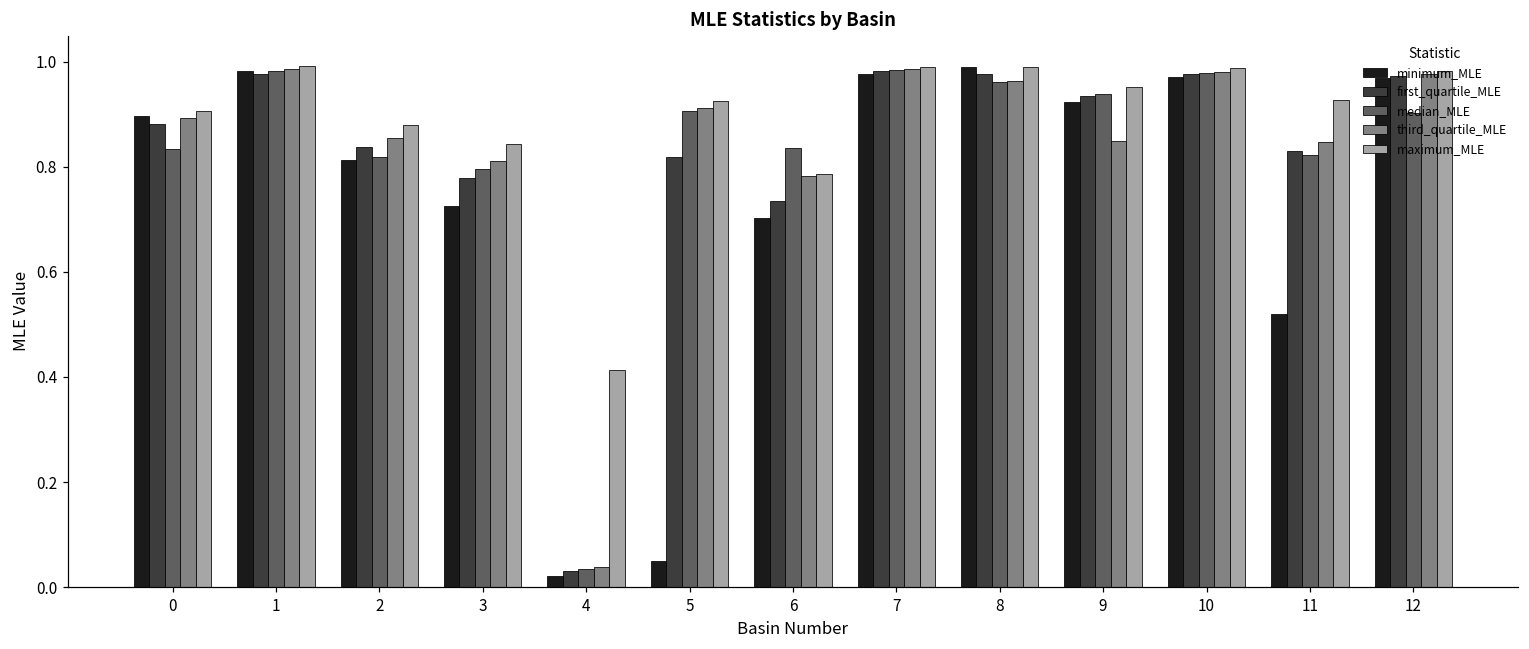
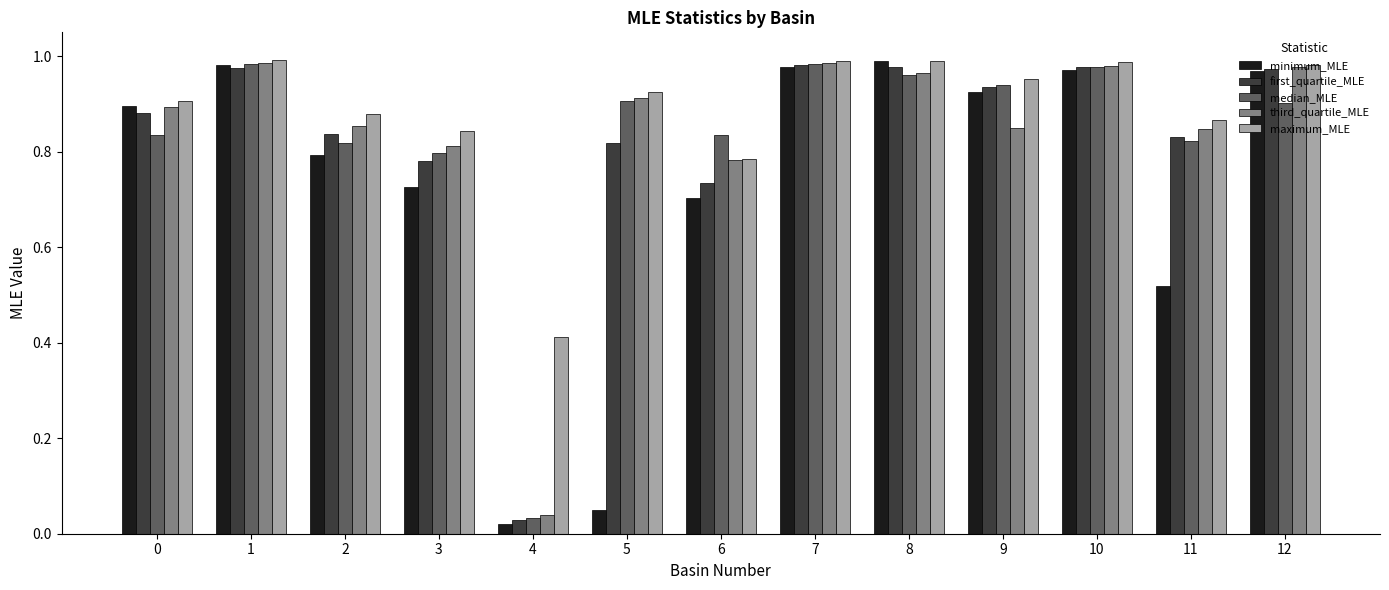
minimum_MLE, 2: 0.81 -> 0.79
maximum_MLE, 11: 0.93 -> 0.87
